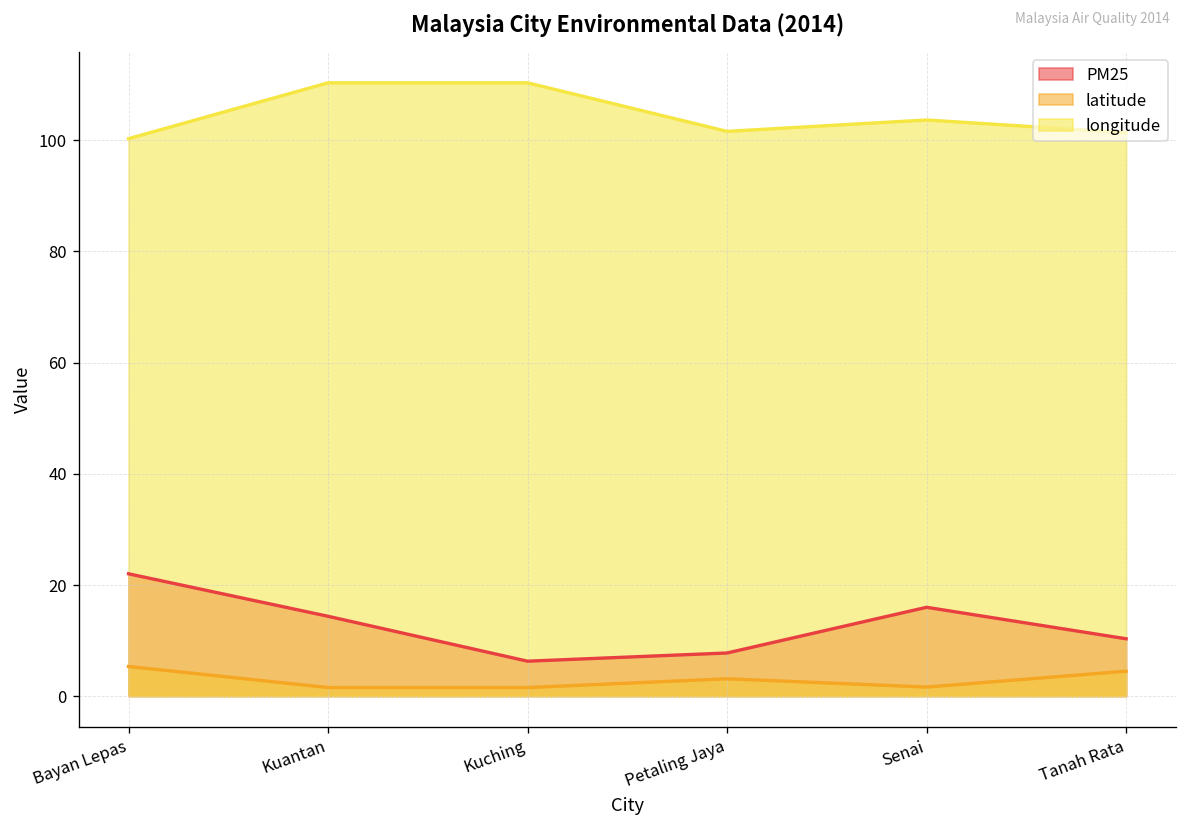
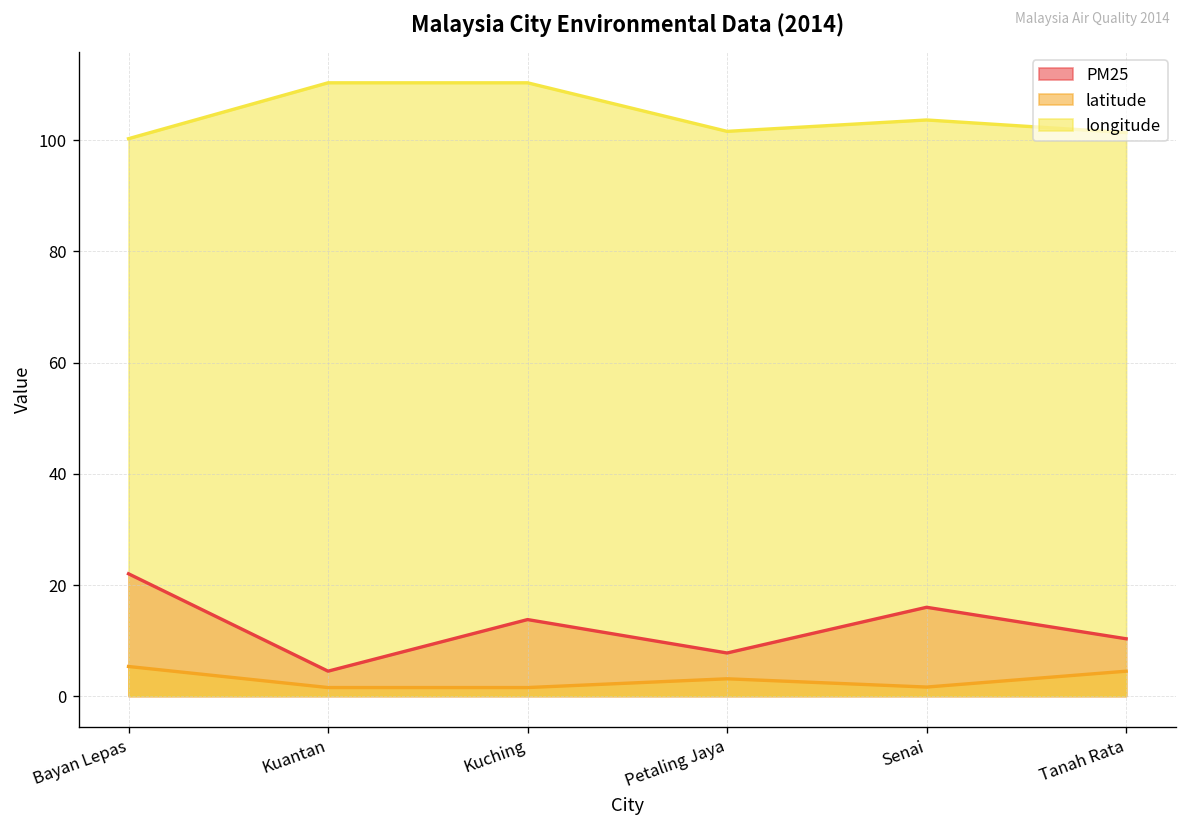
PM25, Kuantan: 14 -> 4
PM25, Kuching: 6 -> 14
